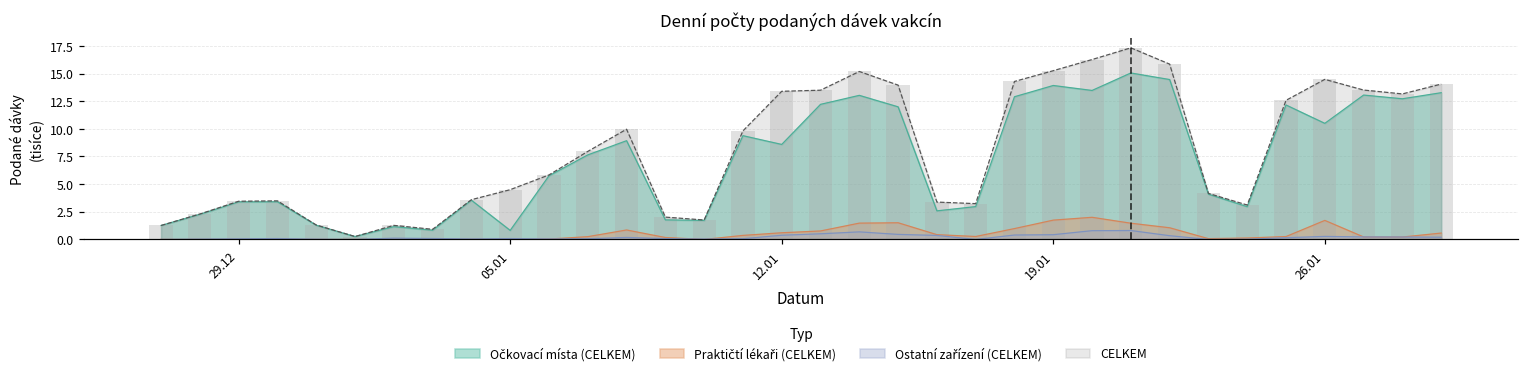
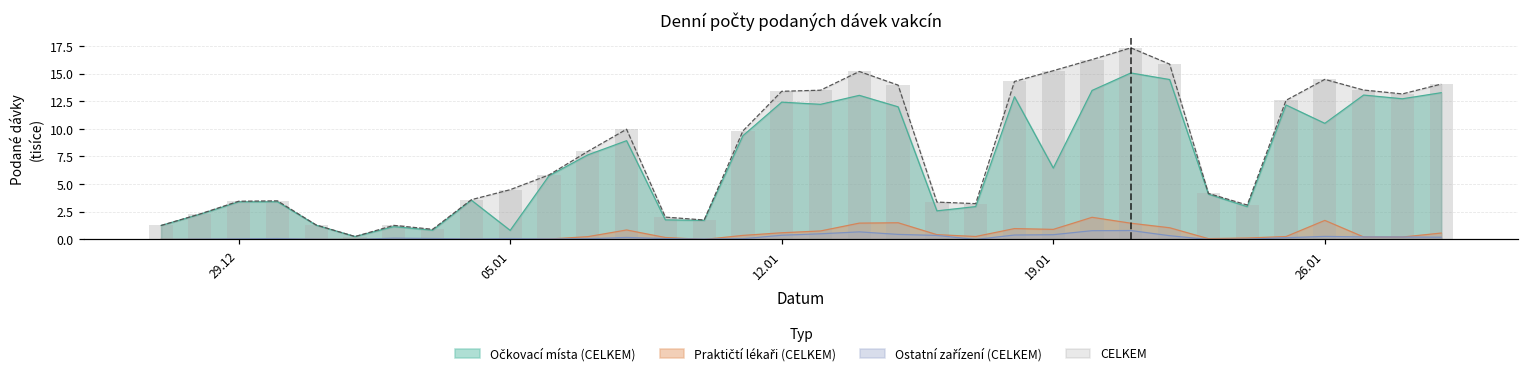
Očkovací místa (CELKEM), 12.01: 8.6 -> 12.4
Očkovací místa (CELKEM), 19.01: 13.9 -> 6.5
Praktičtí lékaři (CELKEM), 19.01: 1.7 -> 0.9
